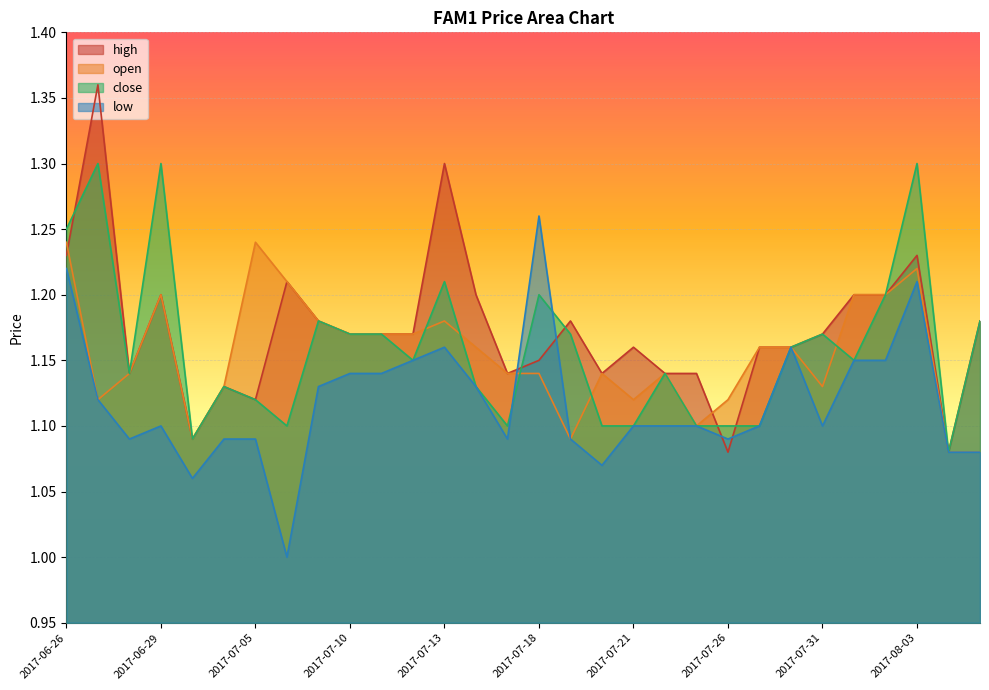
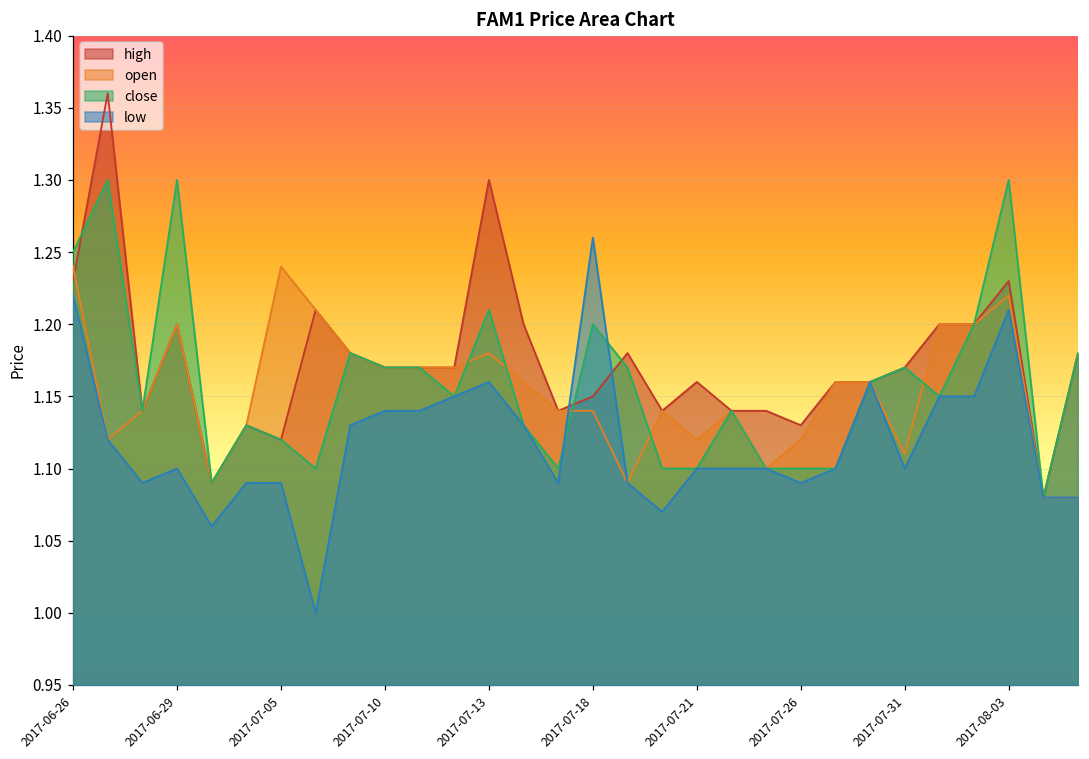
high, 2017-07-26: 1.08 -> 1.13
open, 2017-07-31: 1.13 -> 1.11
